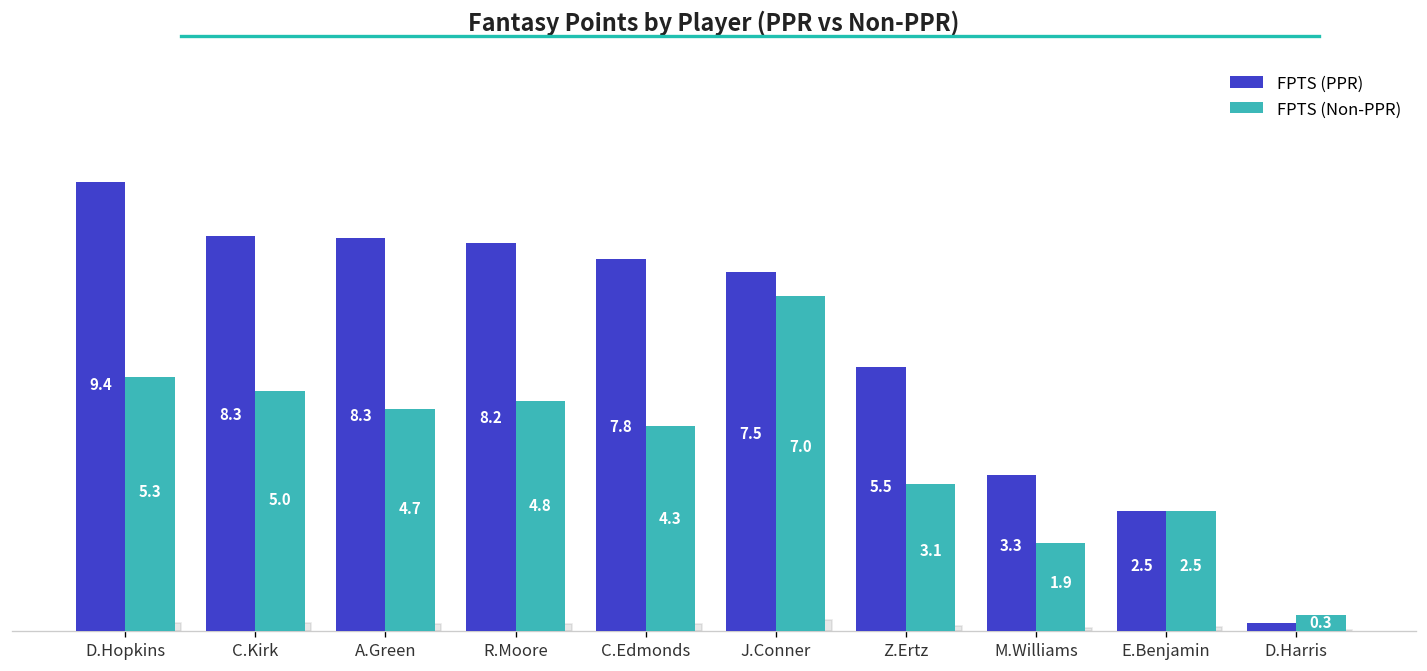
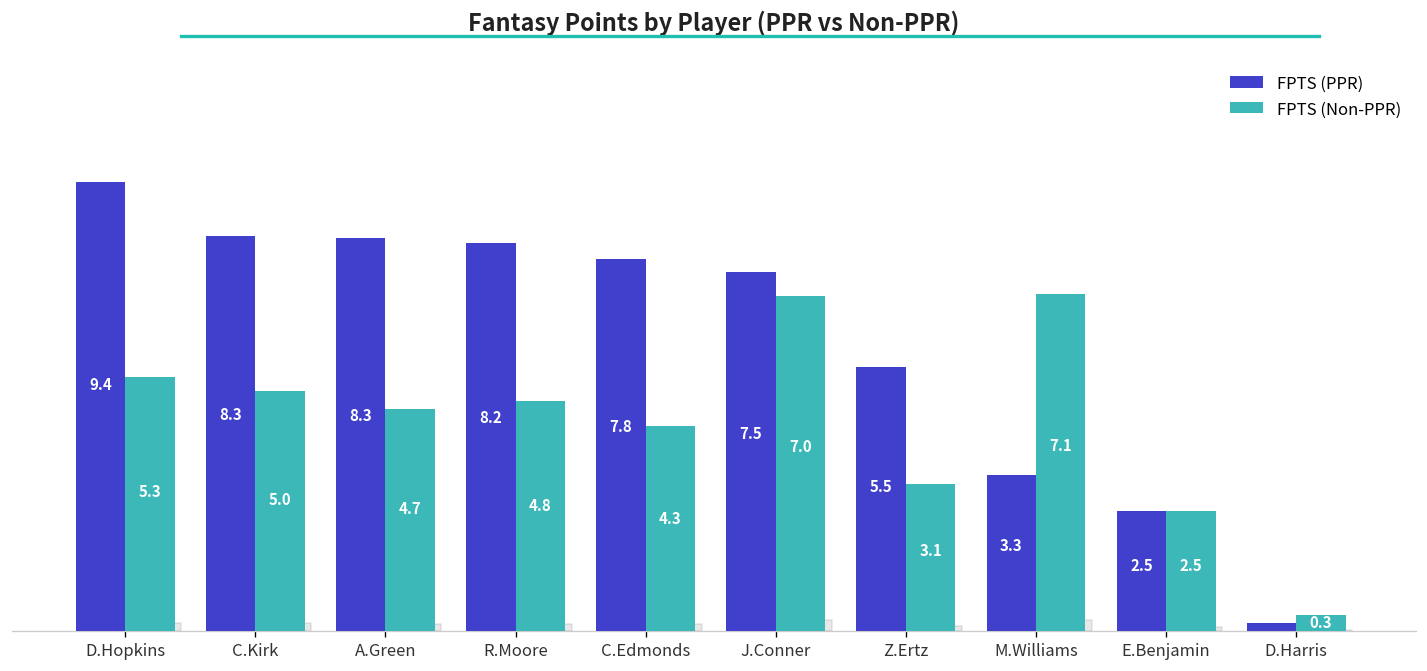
FPTS (Non-PPR), M.Williams: 1.9 -> 7.1
